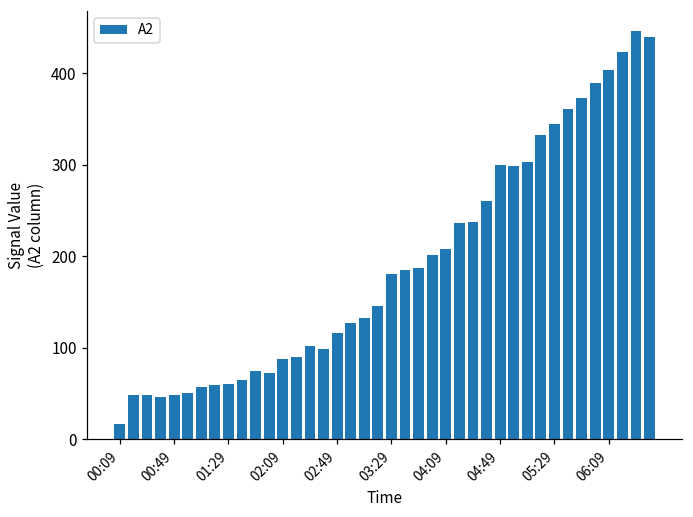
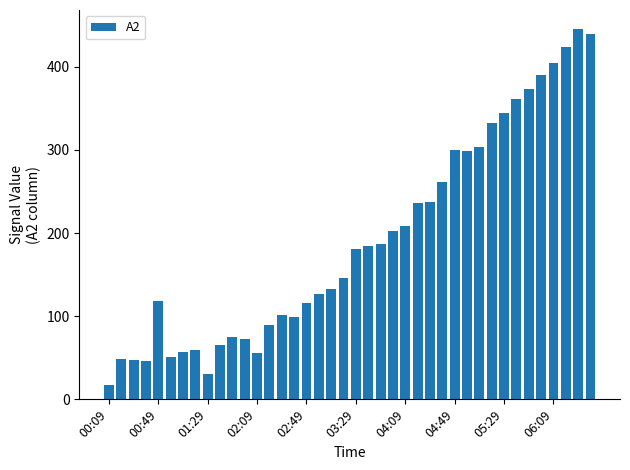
00:49: 50 -> 120
01:29: 60 -> 30
02:09: 90 -> 60
